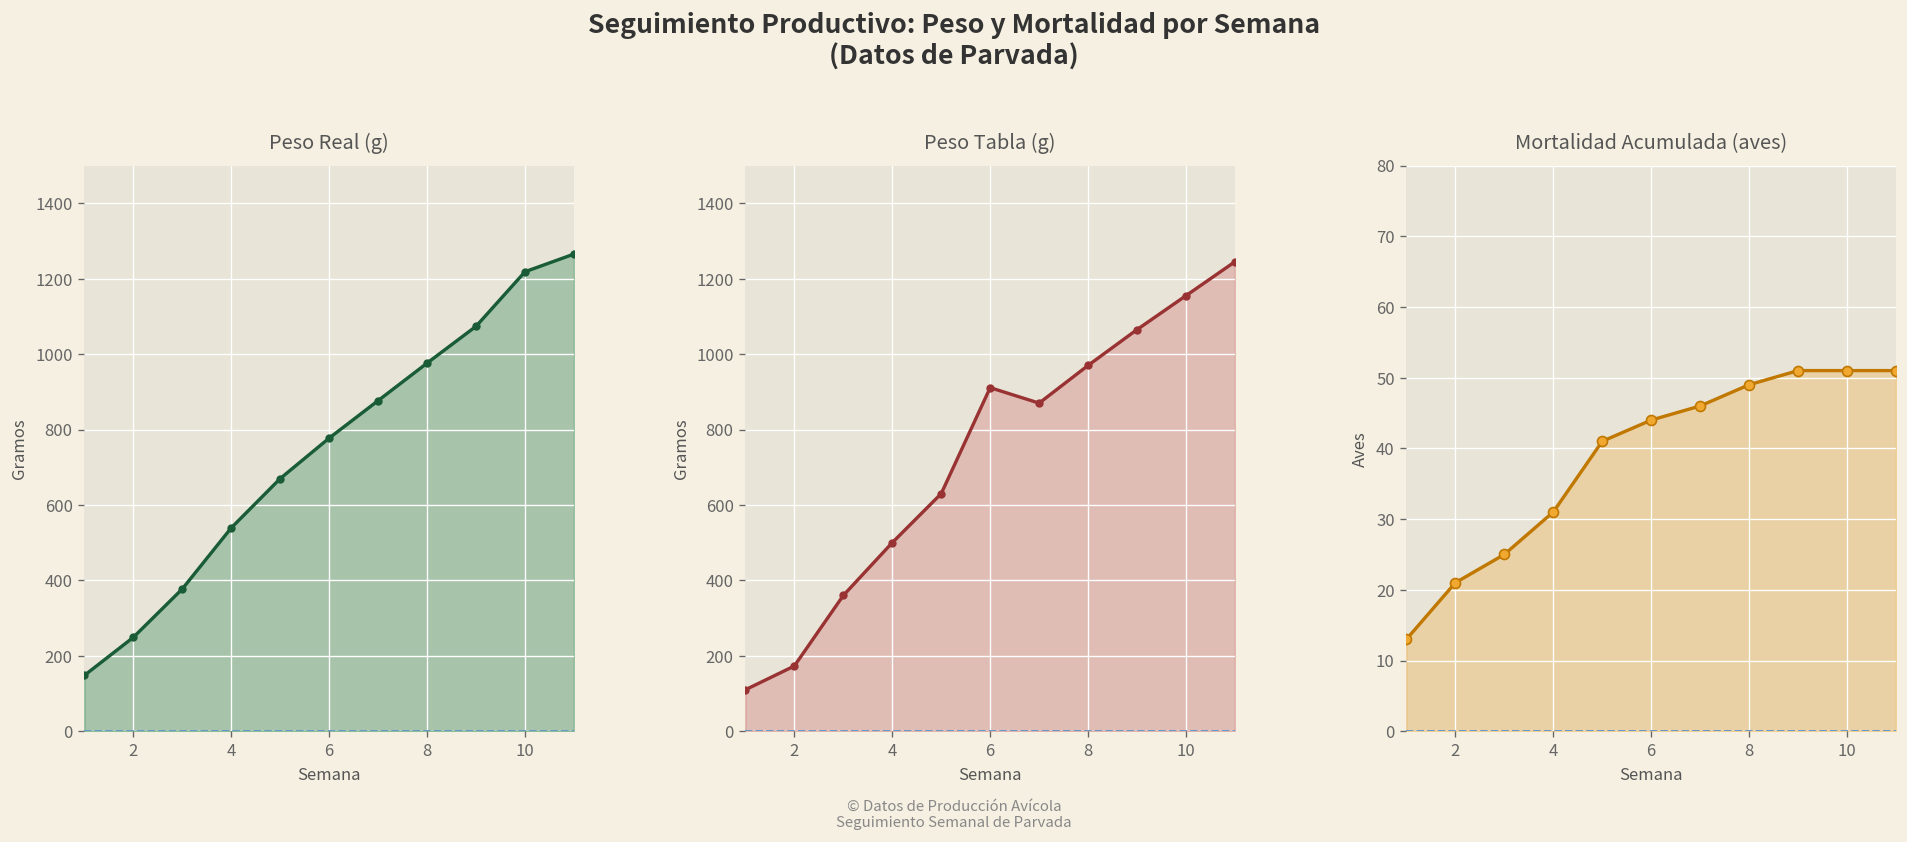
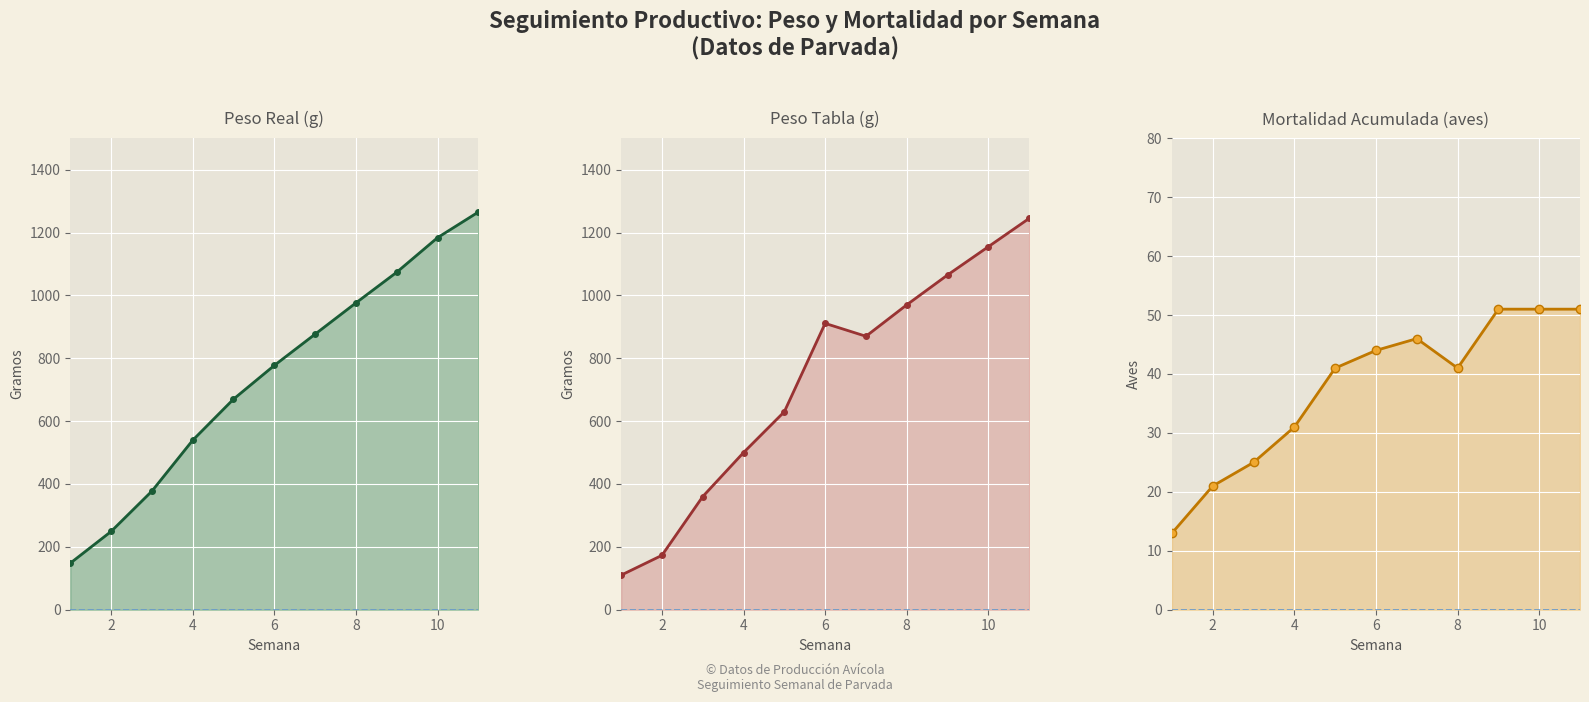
Peso Real (g), 10: 1220 -> 1180
Mortalidad Acumulada (aves), 8: 49 -> 41
